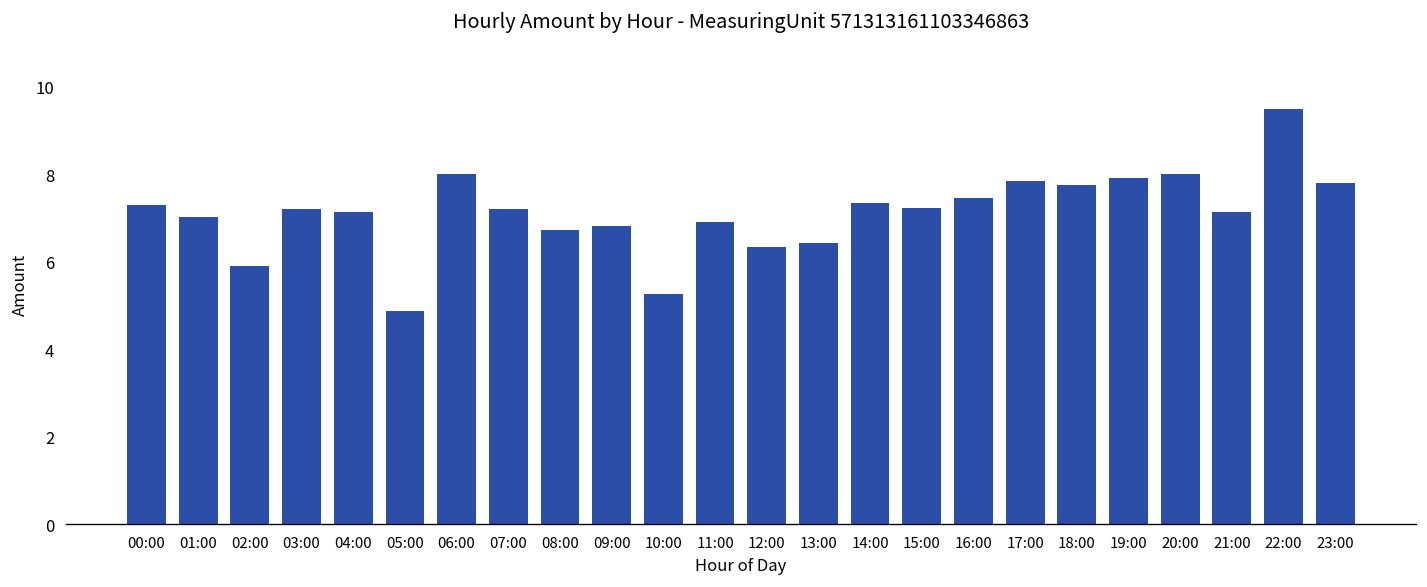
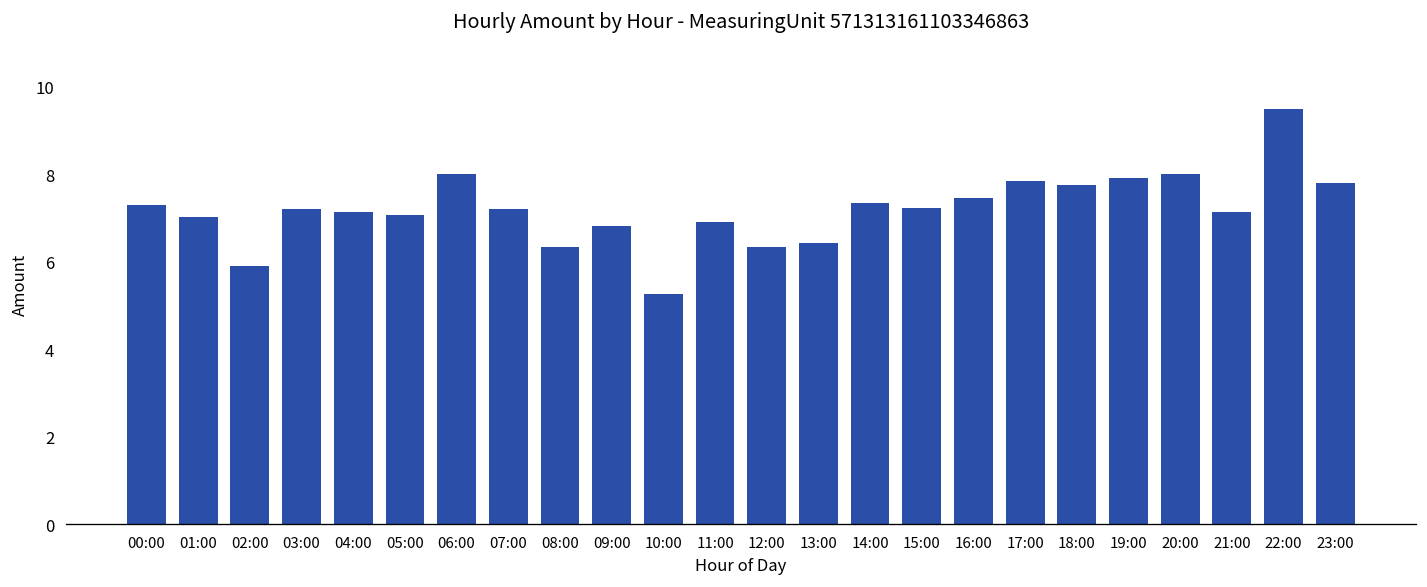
05:00: 4.9 -> 7.1
08:00: 6.7 -> 6.3
